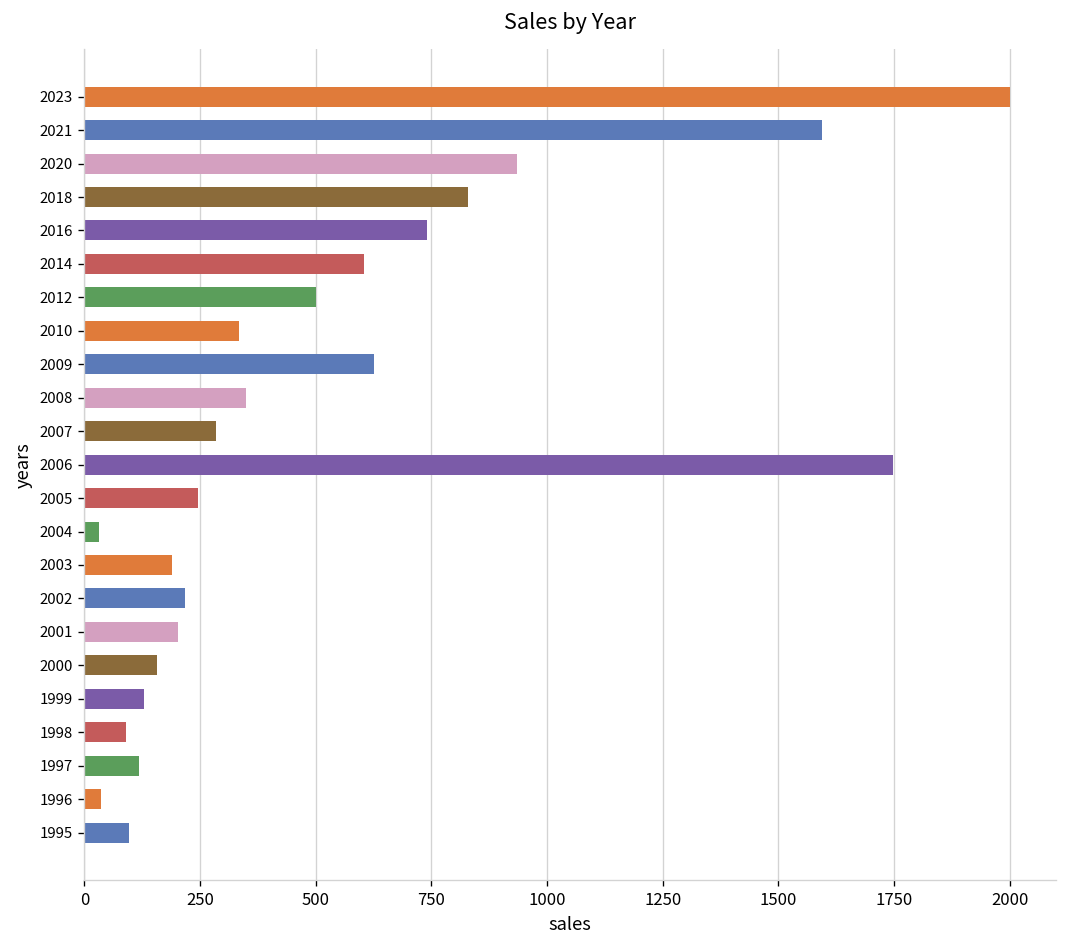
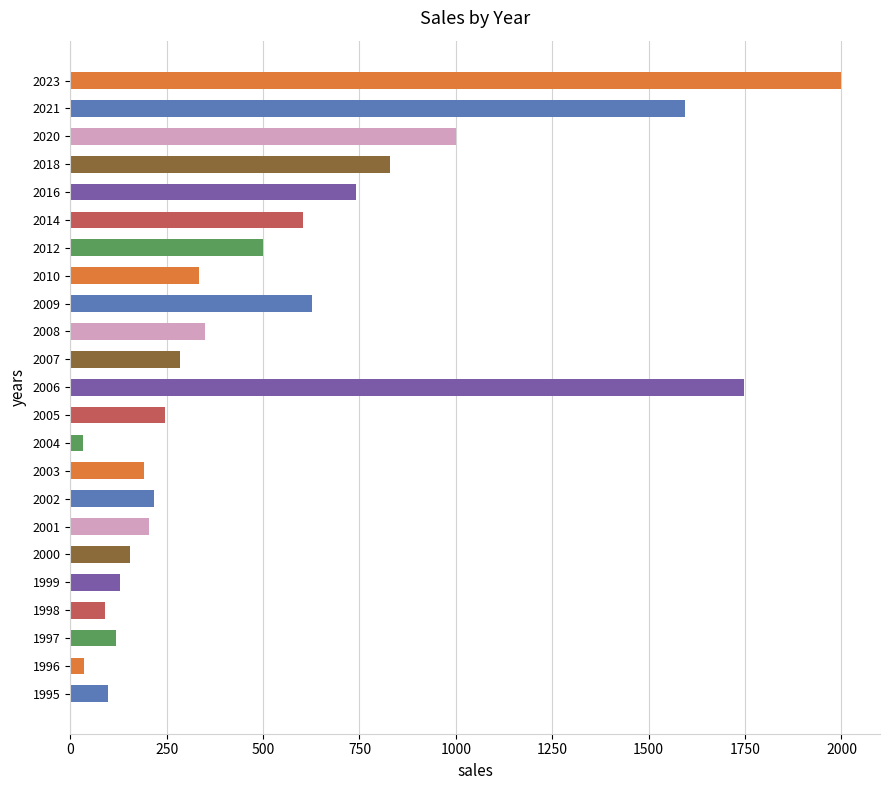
2020: 940 -> 1000
